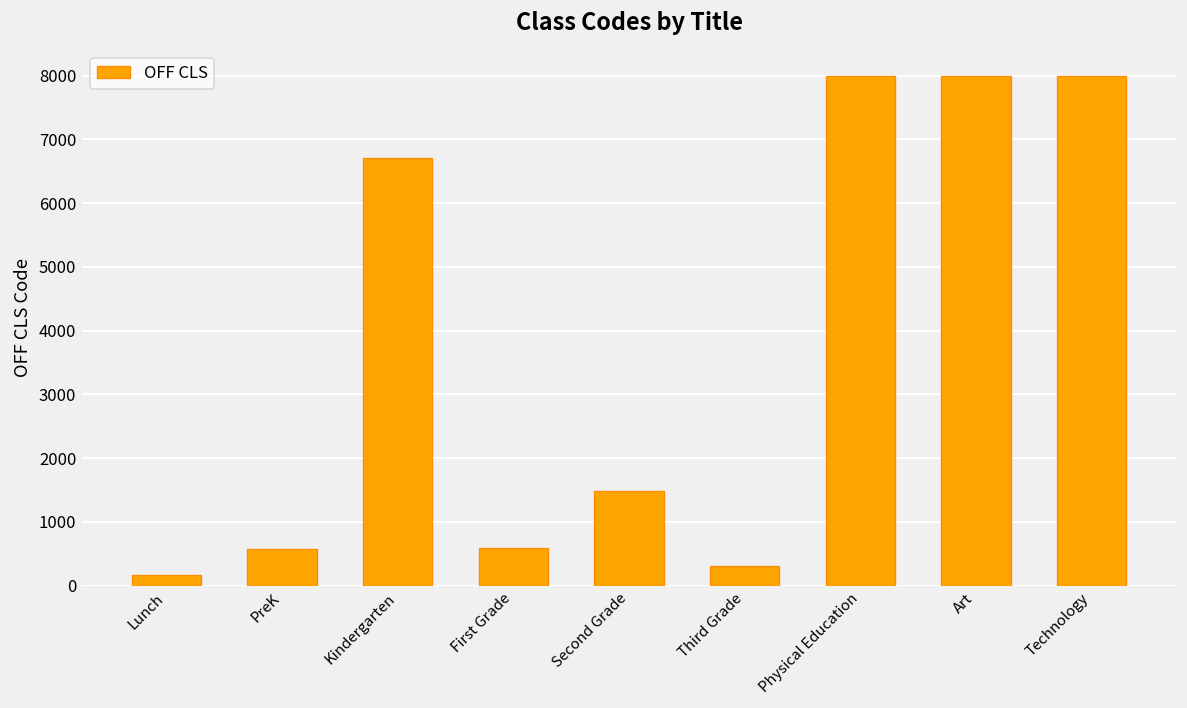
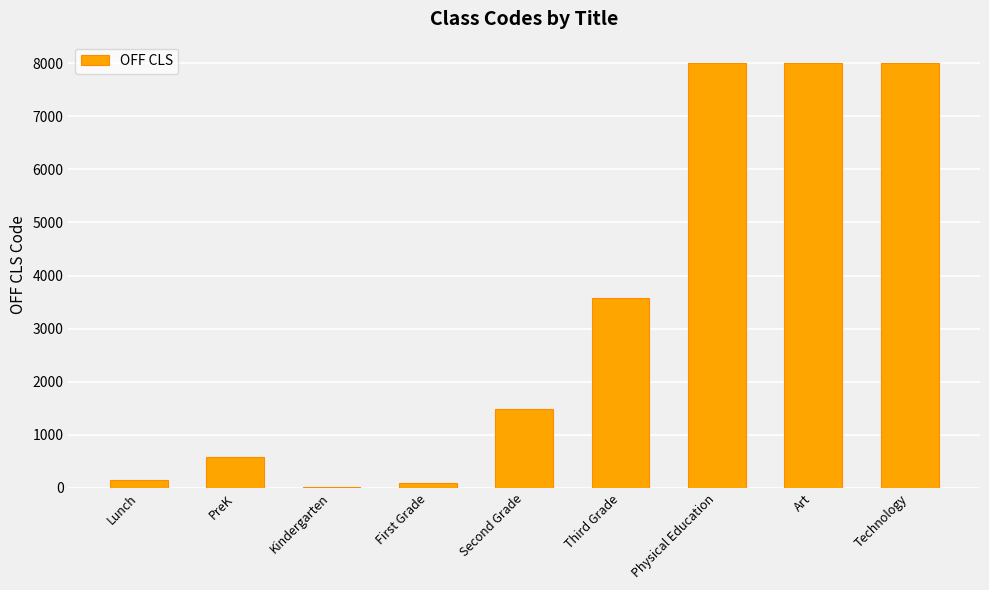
Kindergarten: 6700 -> 0
First Grade: 600 -> 100
Third Grade: 300 -> 3600
